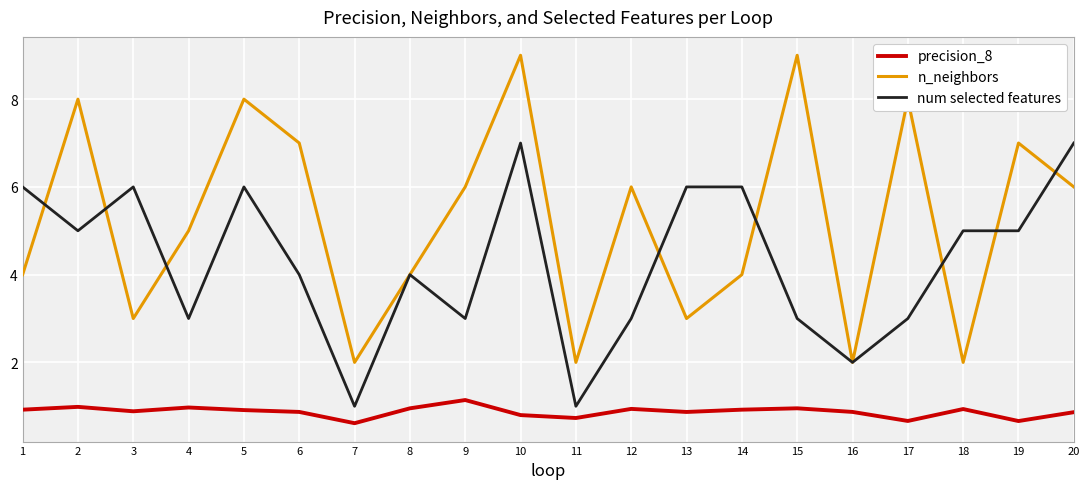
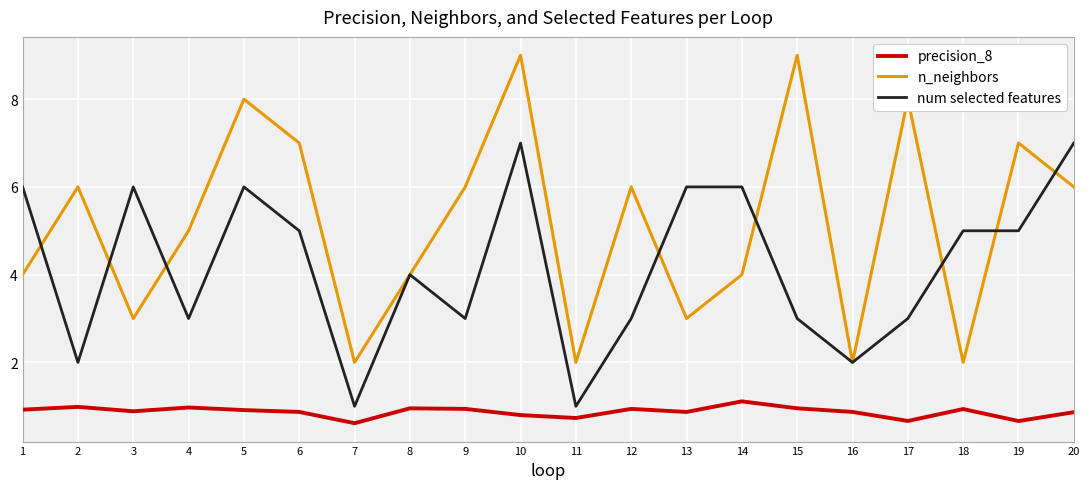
n_neighbors, 2: 8 -> 6
num selected features, 2: 5 -> 2
num selected features, 6: 4 -> 5
precision_8, 9: 1.1 -> 0.9
precision_8, 14: 0.9 -> 1.1
